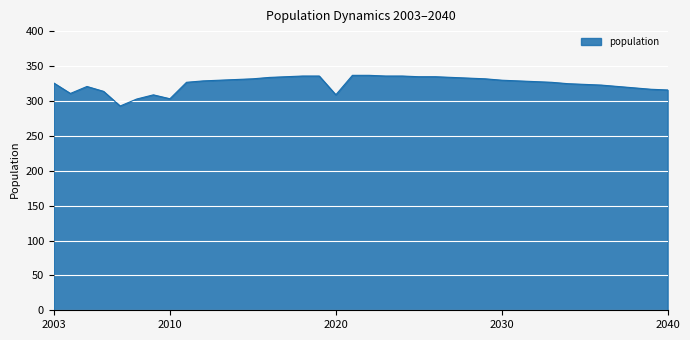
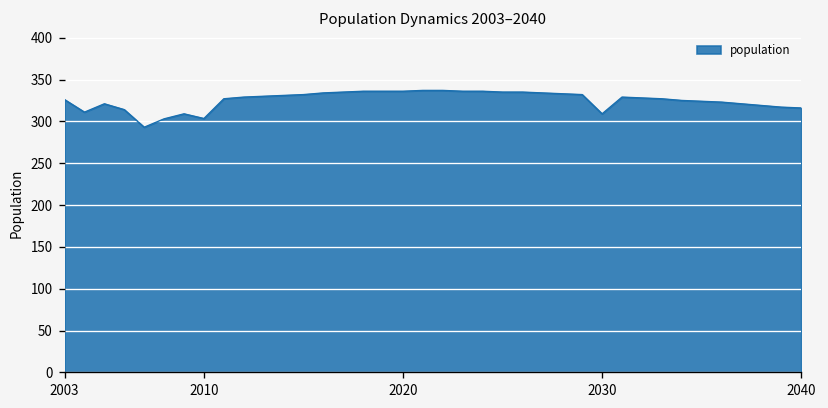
2020: 310 -> 340
2030: 330 -> 310
